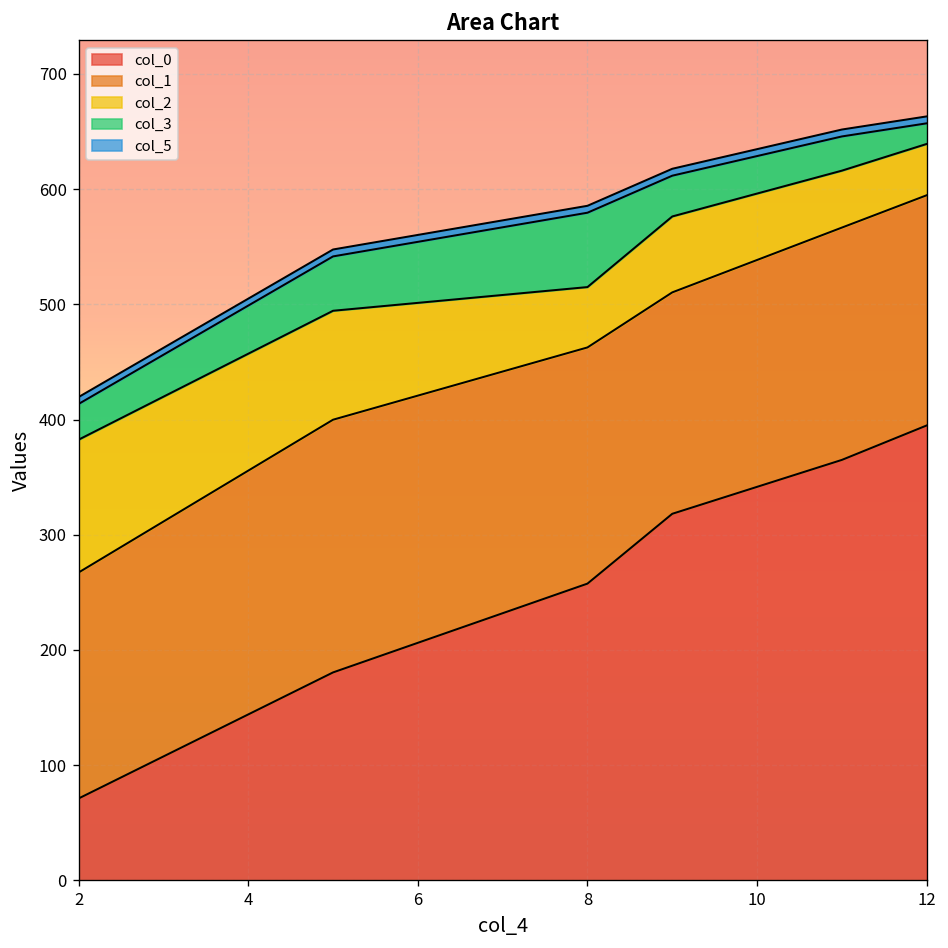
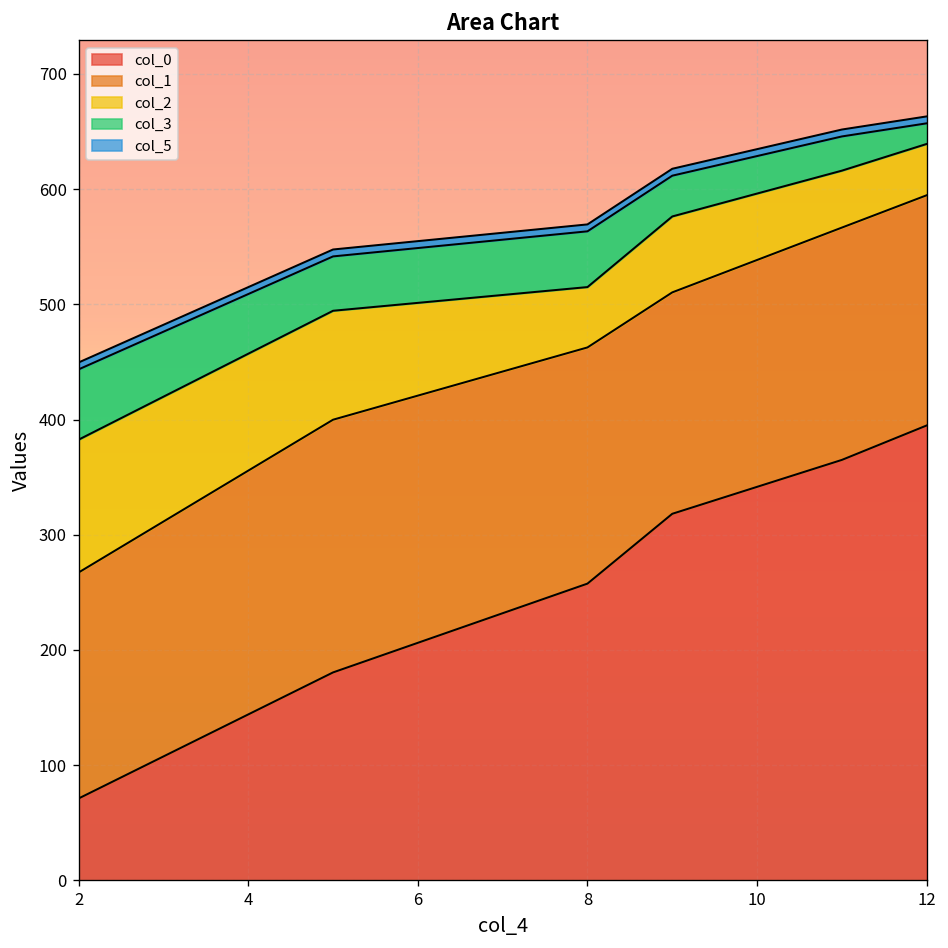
col_3, 2: 30 -> 60
col_3, 8: 60 -> 50
